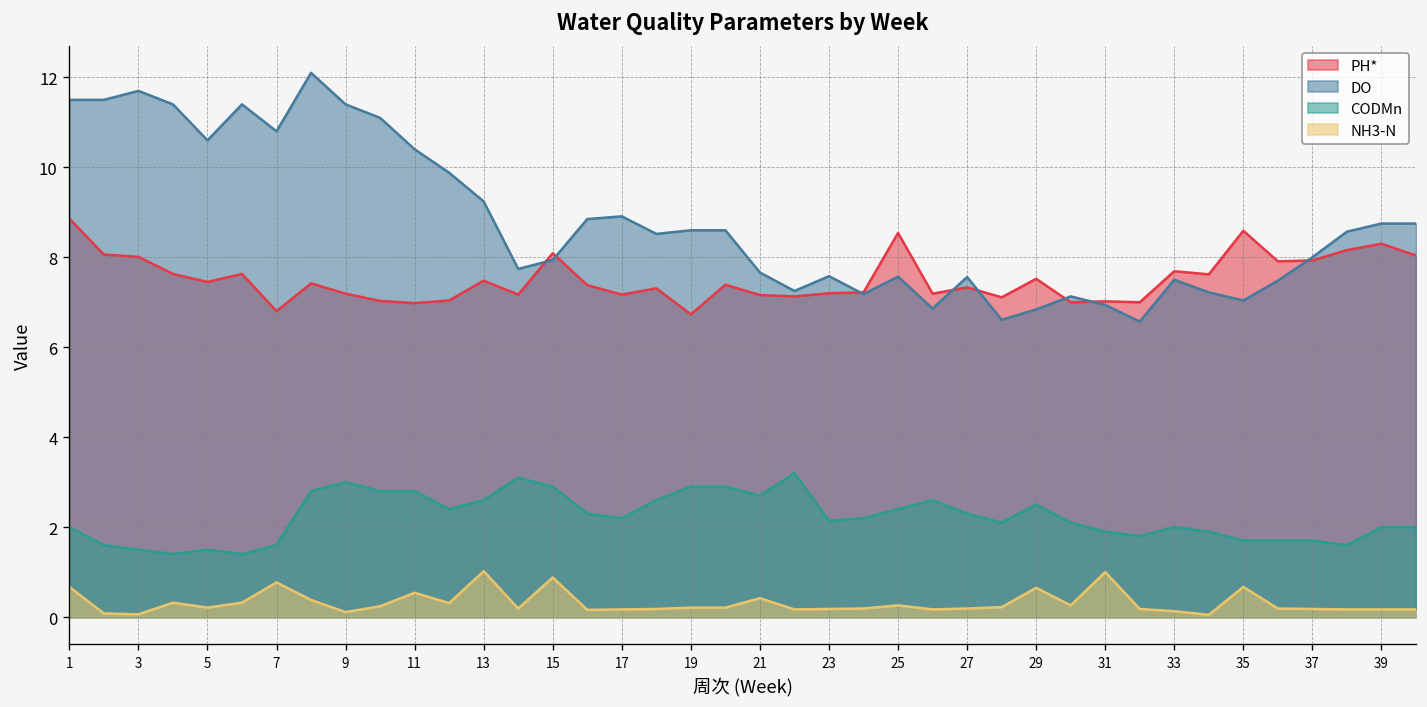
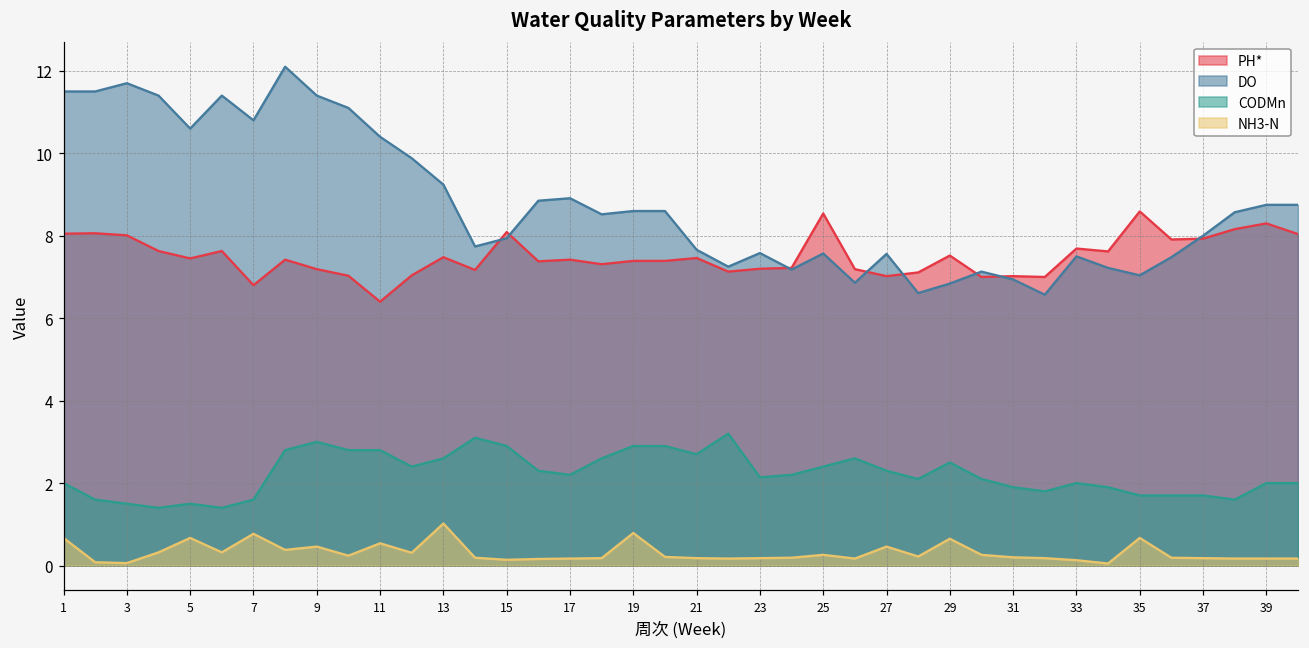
PH*, 1: 8.9 -> 8.1
NH3-N, 5: 0.2 -> 0.7
NH3-N, 9: 0.1 -> 0.5
PH*, 11: 7.0 -> 6.4
NH3-N, 15: 0.9 -> 0.1
PH*, 17: 7.2 -> 7.4
PH*, 19: 6.7 -> 7.4
NH3-N, 19: 0.2 -> 0.8
PH*, 21: 7.2 -> 7.5
NH3-N, 21: 0.4 -> 0.2
PH*, 27: 7.3 -> 7.0
NH3-N, 27: 0.2 -> 0.5
NH3-N, 31: 1.0 -> 0.2
